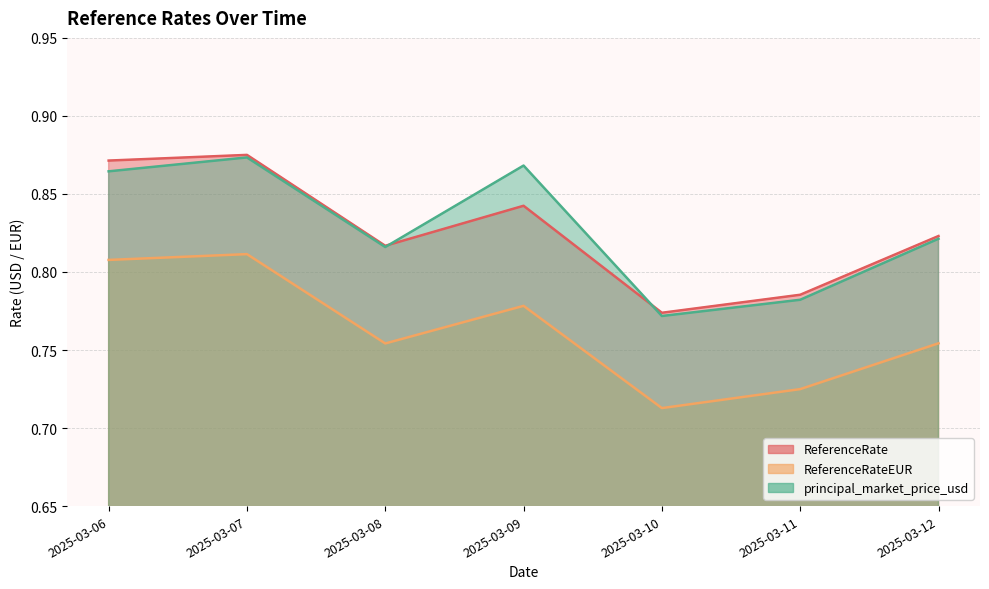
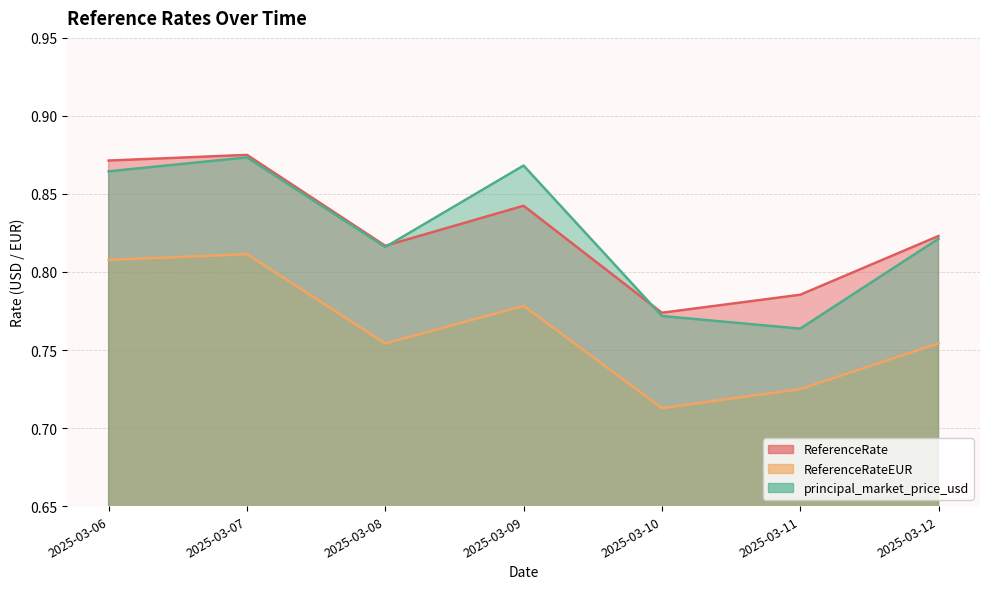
principal_market_price_usd, 2025-03-11: 0.782 -> 0.764
